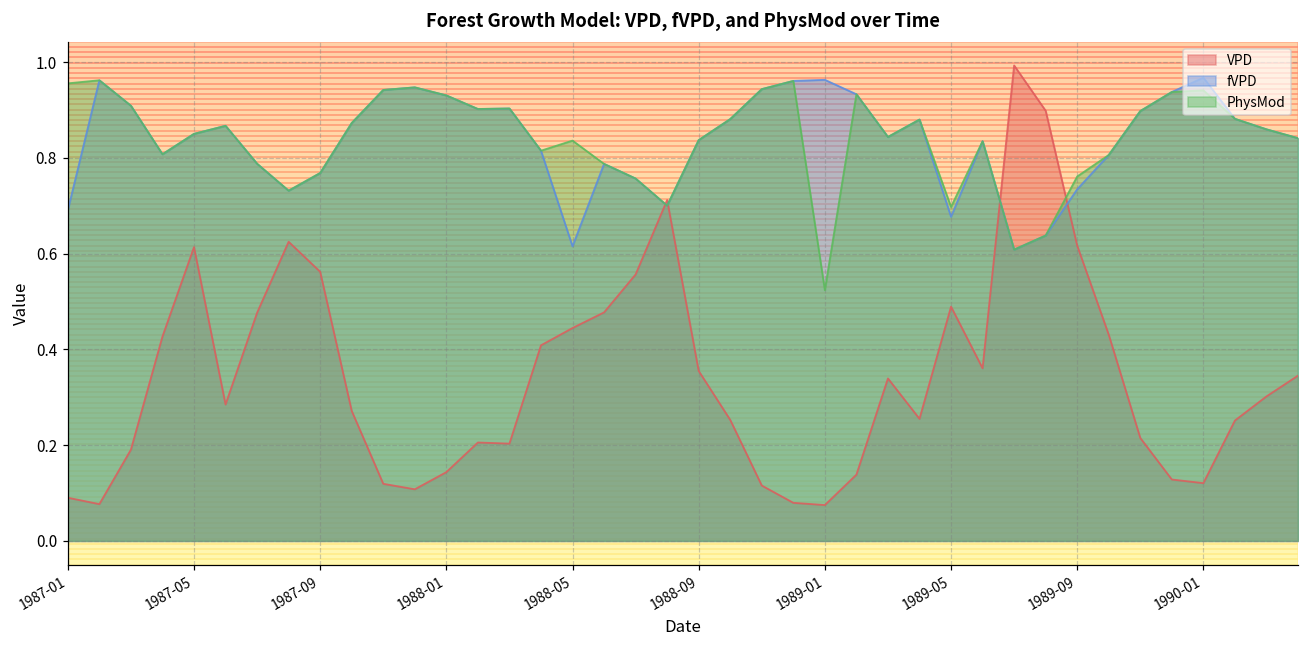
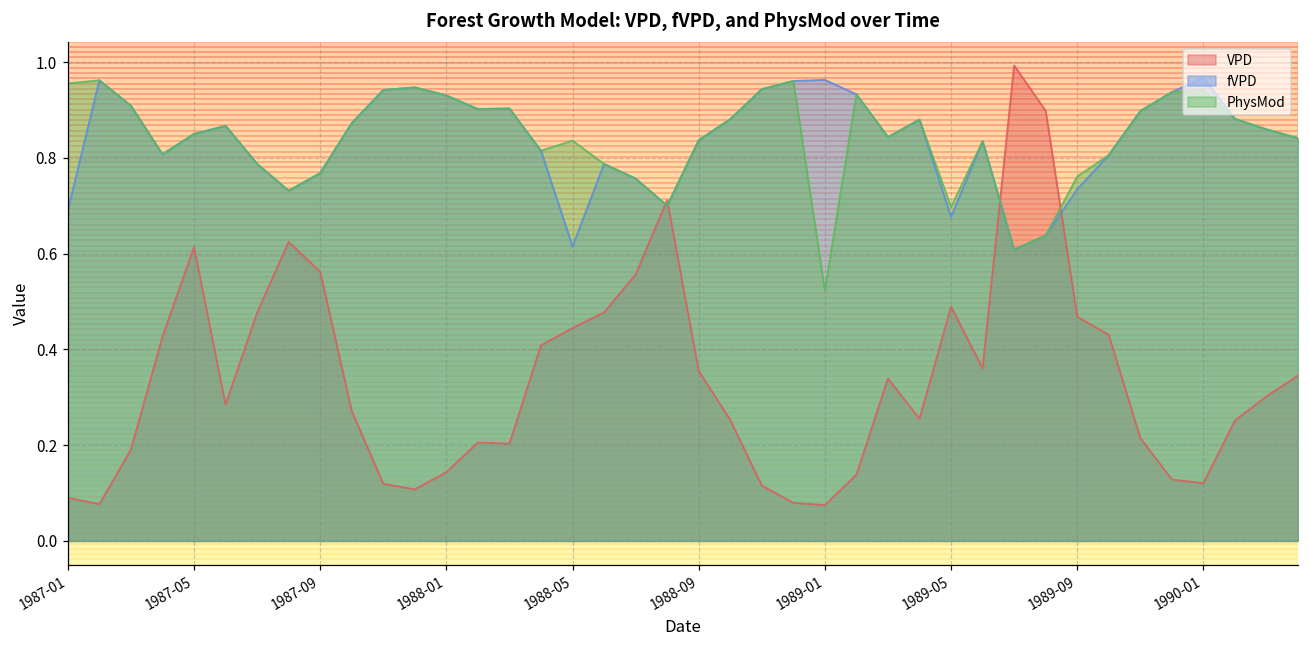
VPD, 1989-09: 0.62 -> 0.47
